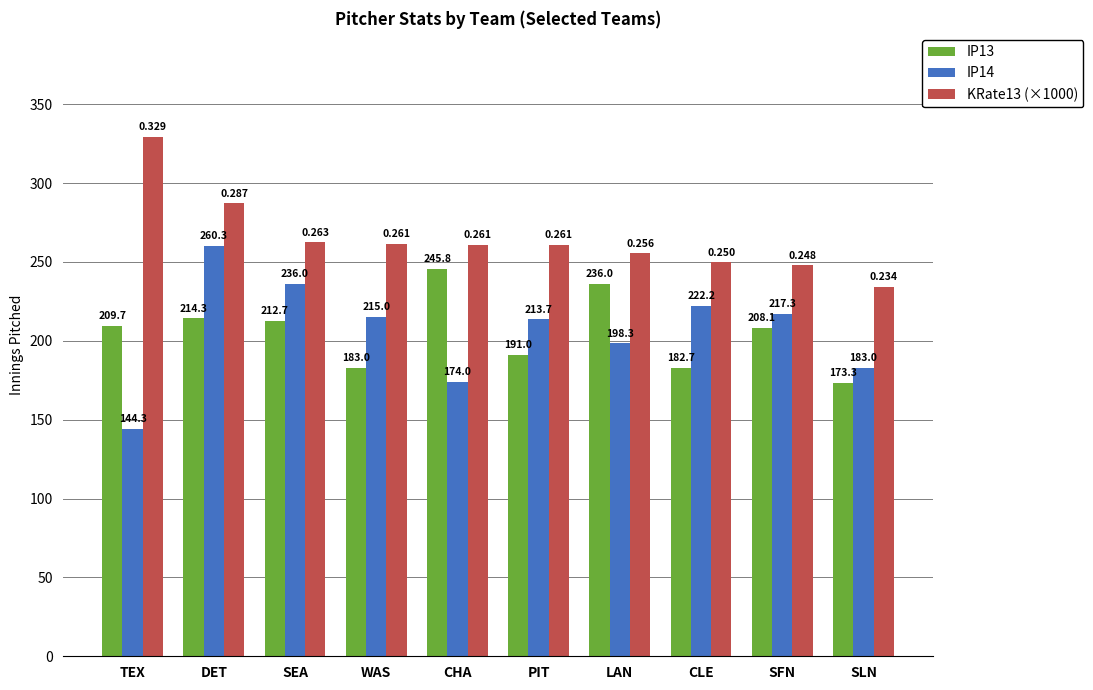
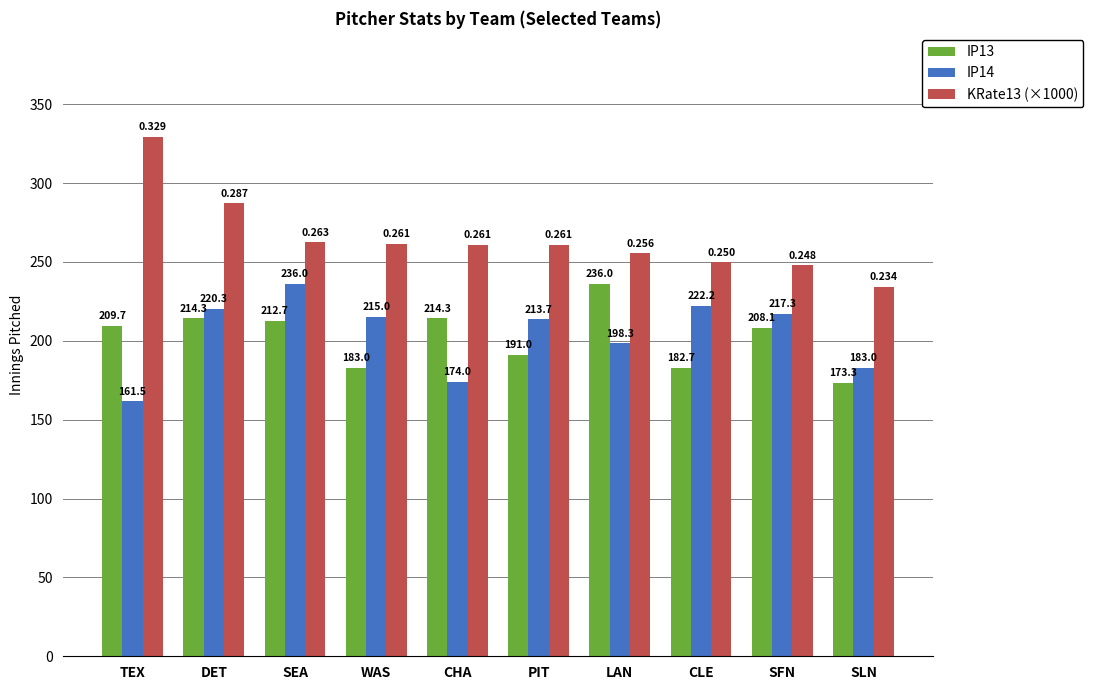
IP14, TEX: 144.3 -> 161.5
IP14, DET: 260.3 -> 220.3
IP13, CHA: 245.8 -> 214.3
